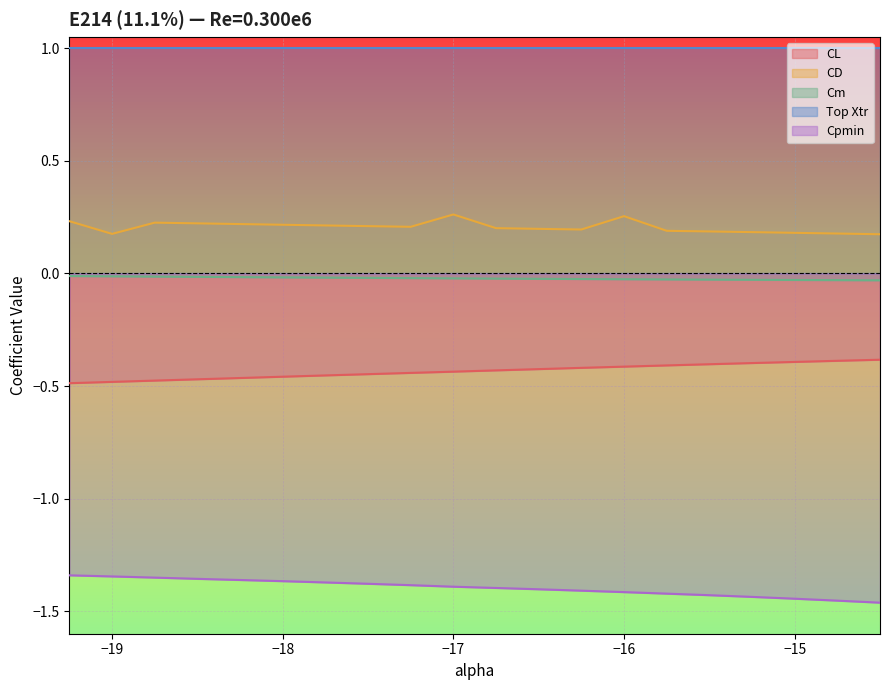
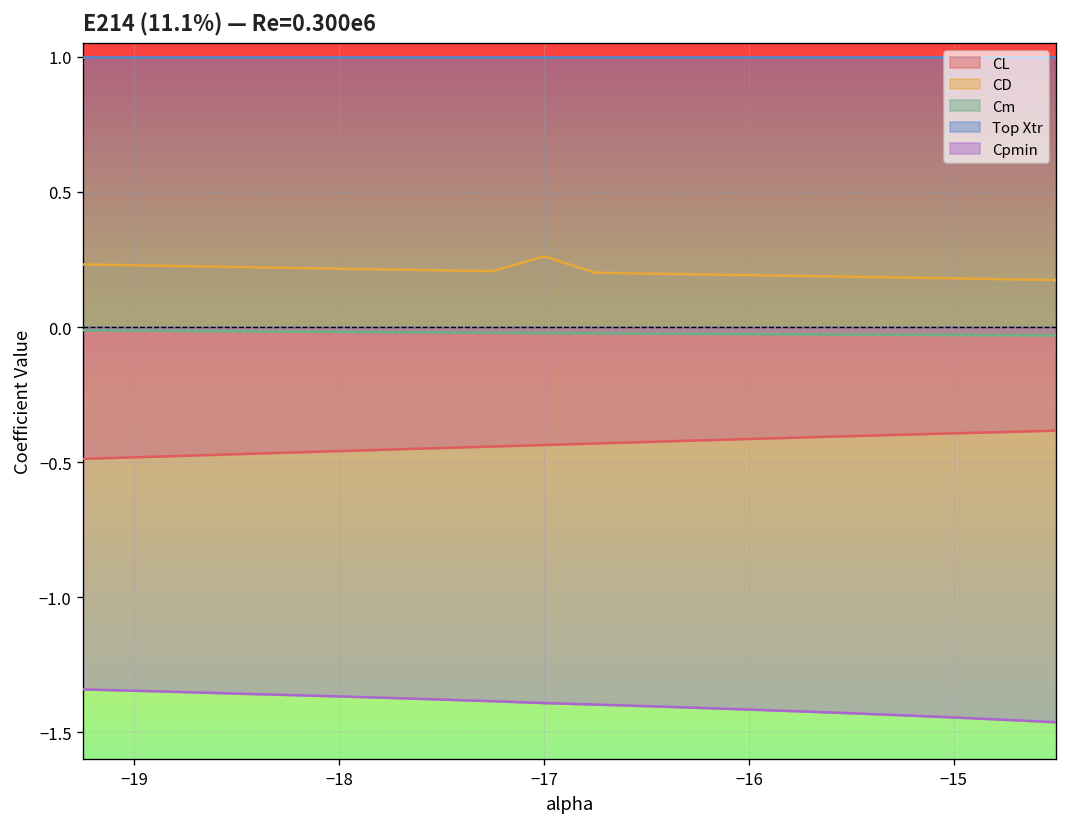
CD, −19: 0.18 -> 0.23
CD, −16: 0.25 -> 0.19
